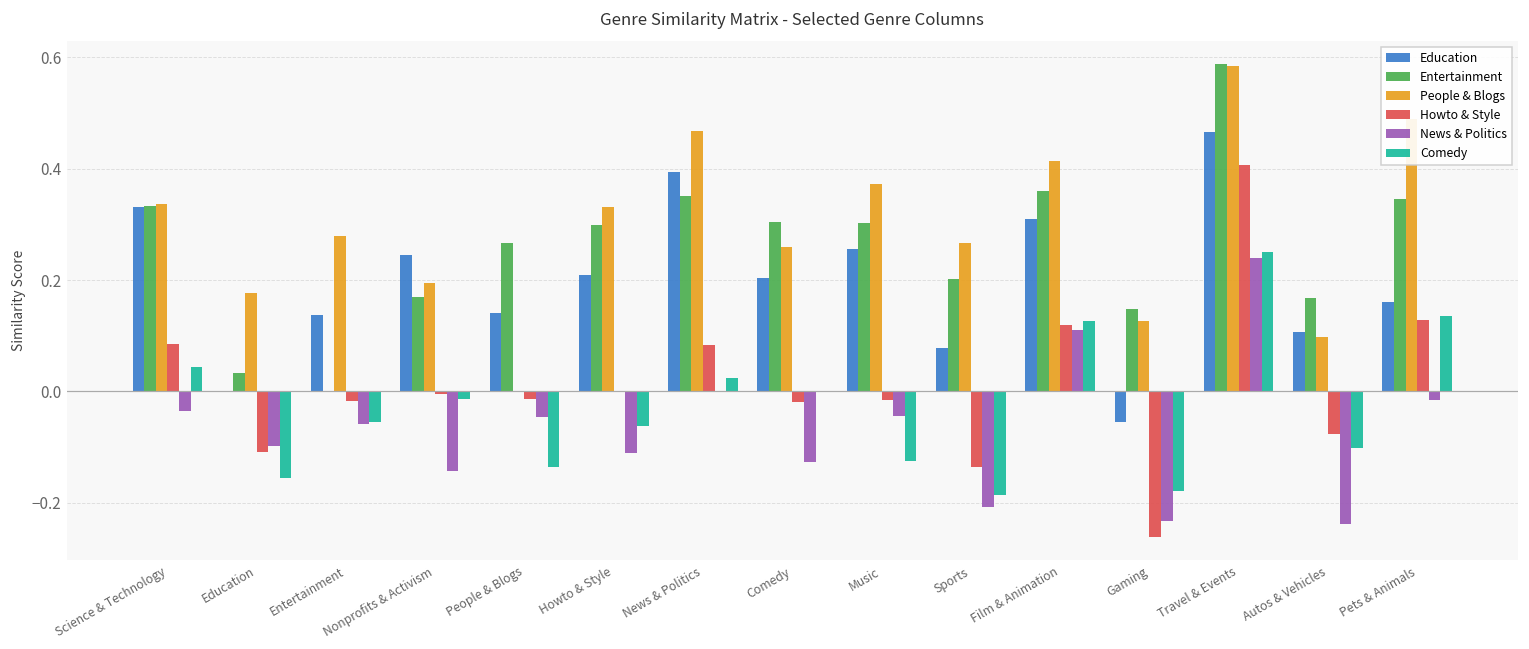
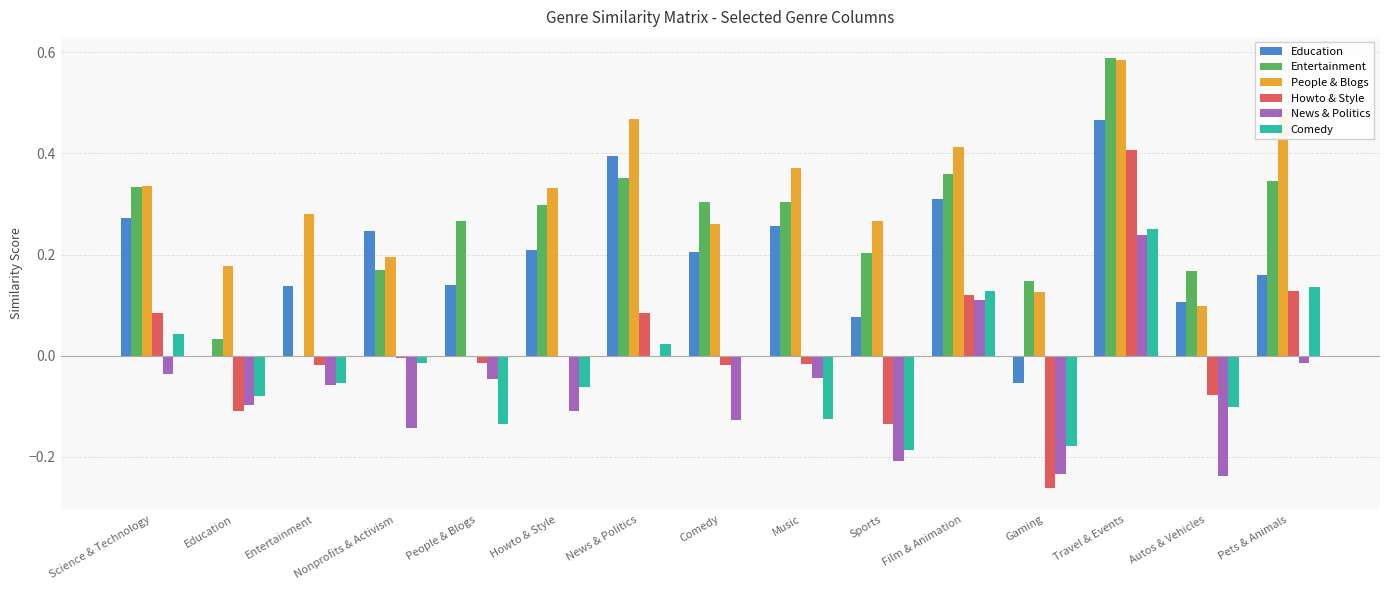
Education, Science & Technology: 0.33 -> 0.27
Comedy, Education: -0.16 -> -0.08
